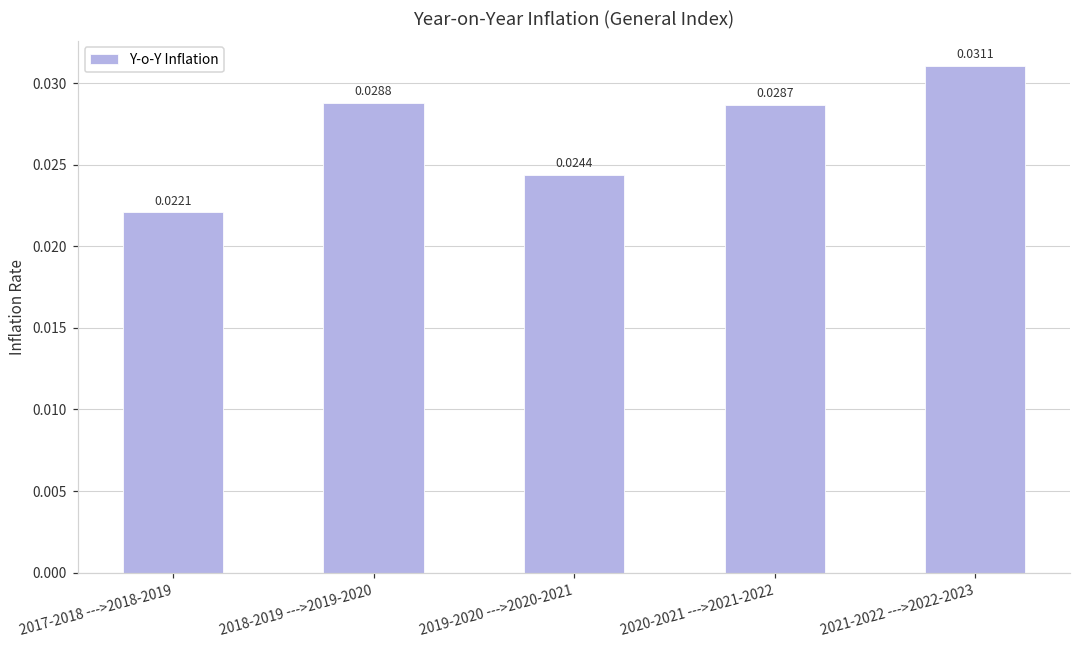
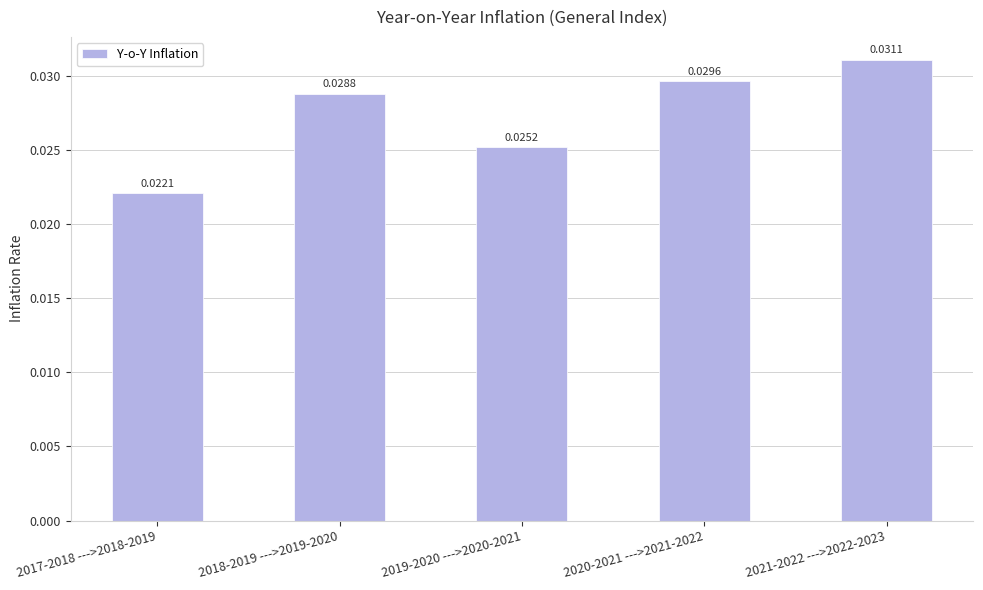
2019-2020 --->2020-2021: 0.0244 -> 0.0252
2020-2021 --->2021-2022: 0.0287 -> 0.0296
